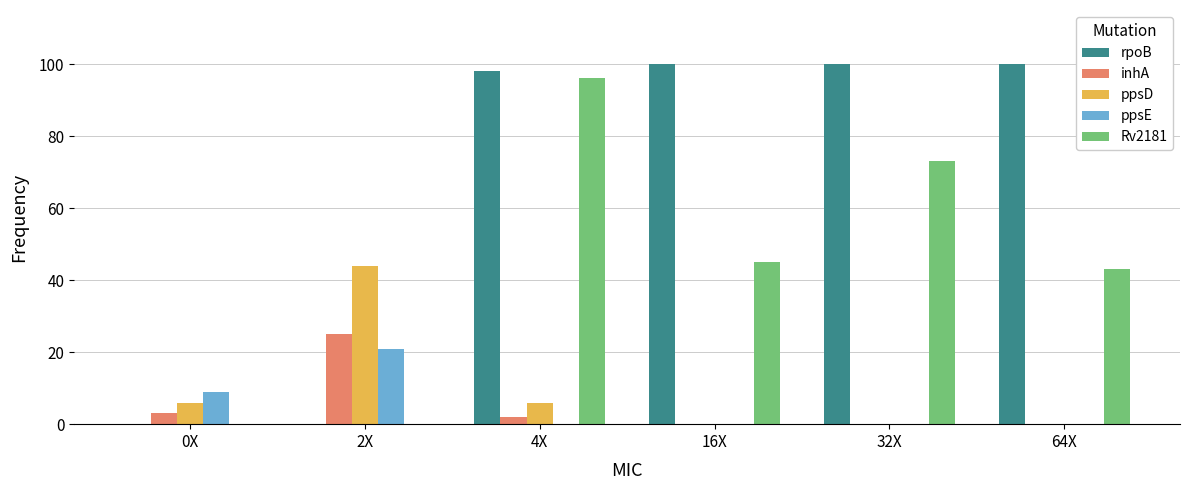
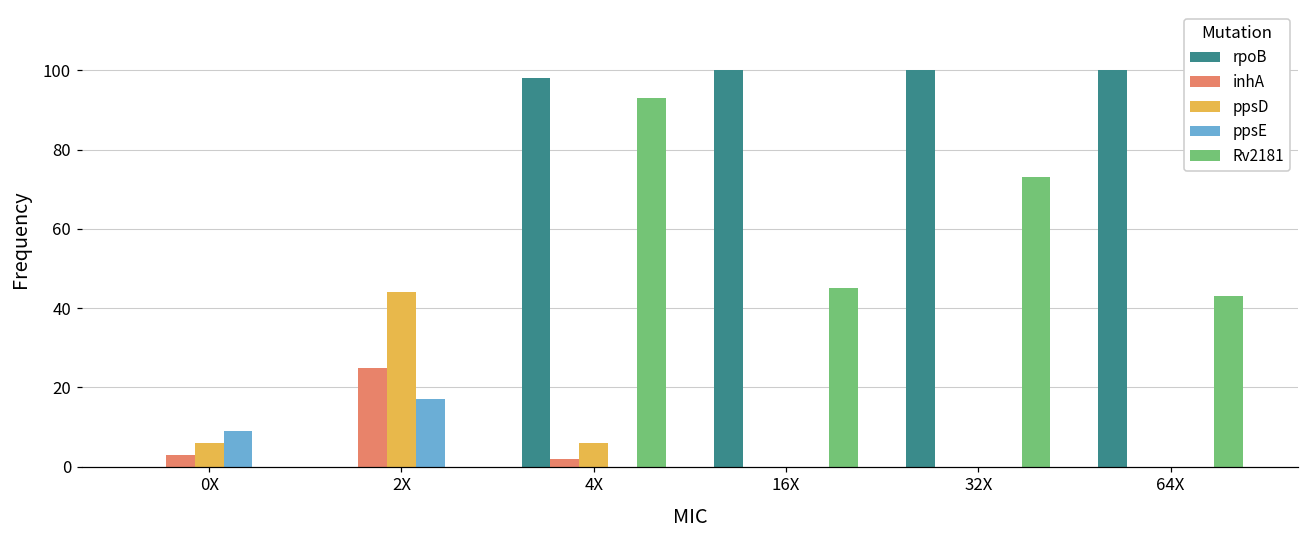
ppsE, 2X: 21 -> 17
Rv2181, 4X: 96 -> 93
